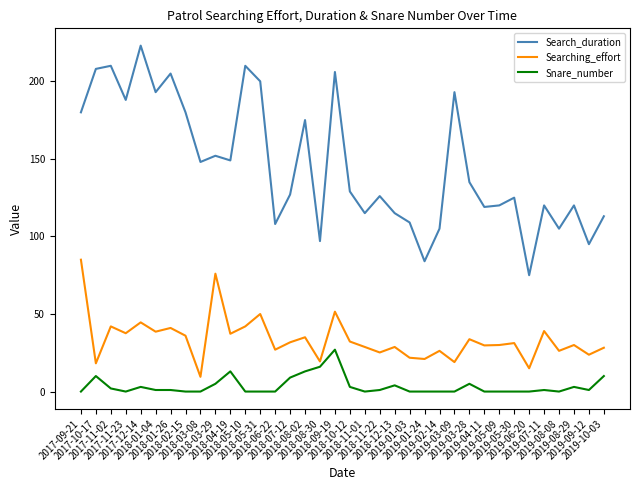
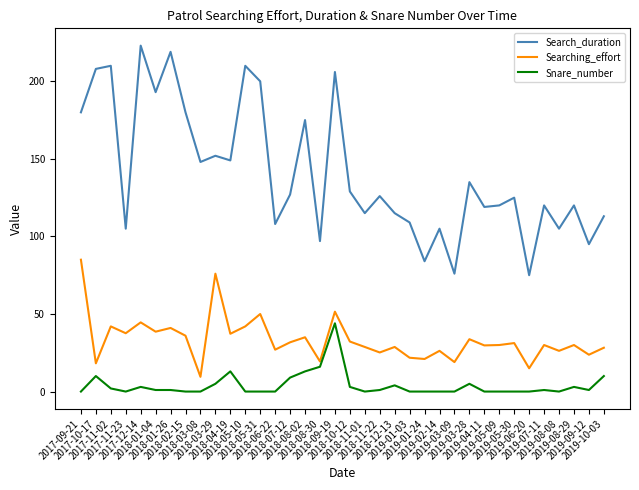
Search_duration, 2017-11-23: 188 -> 105
Search_duration, 2018-01-26: 205 -> 219
Snare_number, 2018-09-19: 27 -> 44
Search_duration, 2019-03-09: 193 -> 76
Searching_effort, 2019-07-11: 39 -> 30
